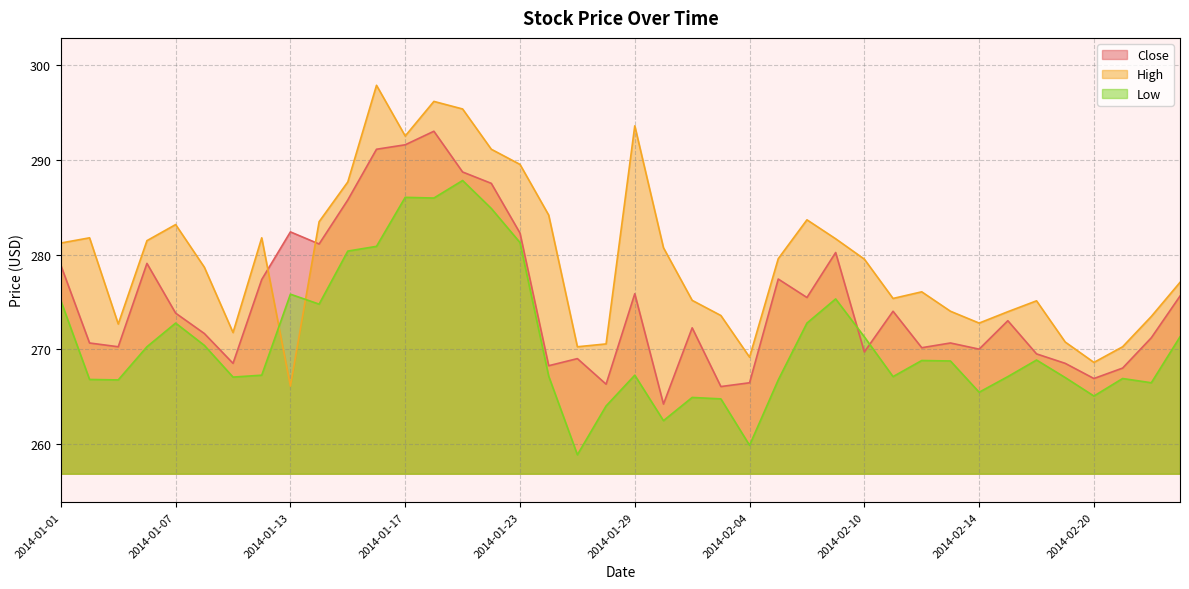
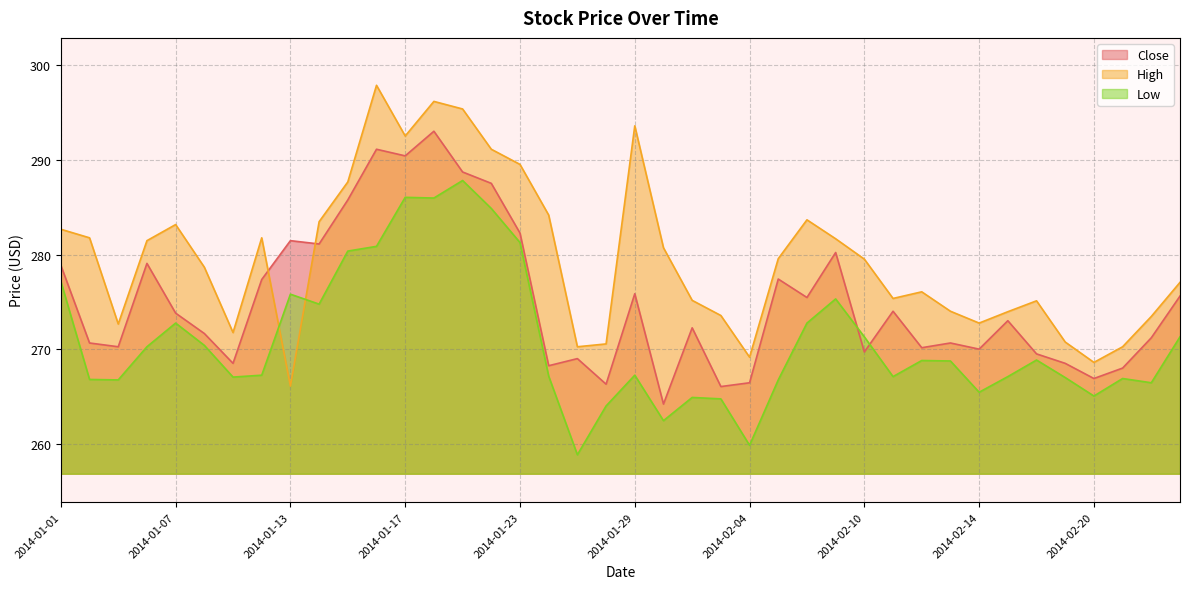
High, 2014-01-01: 281 -> 283
Low, 2014-01-01: 275 -> 277
Close, 2014-01-13: 282 -> 281
Close, 2014-01-17: 292 -> 290
